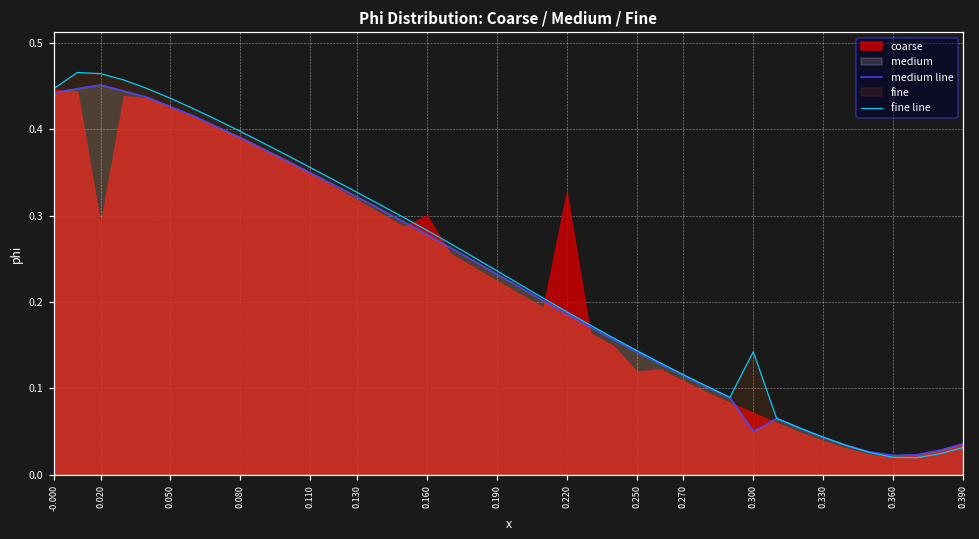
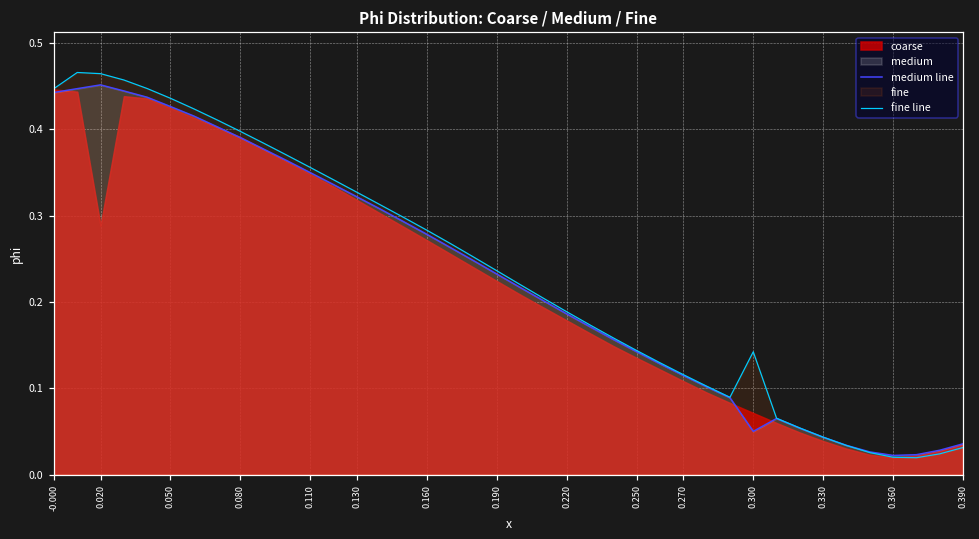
coarse, 0.160: 0.30 -> 0.27
coarse, 0.220: 0.33 -> 0.18
coarse, 0.250: 0.12 -> 0.14
